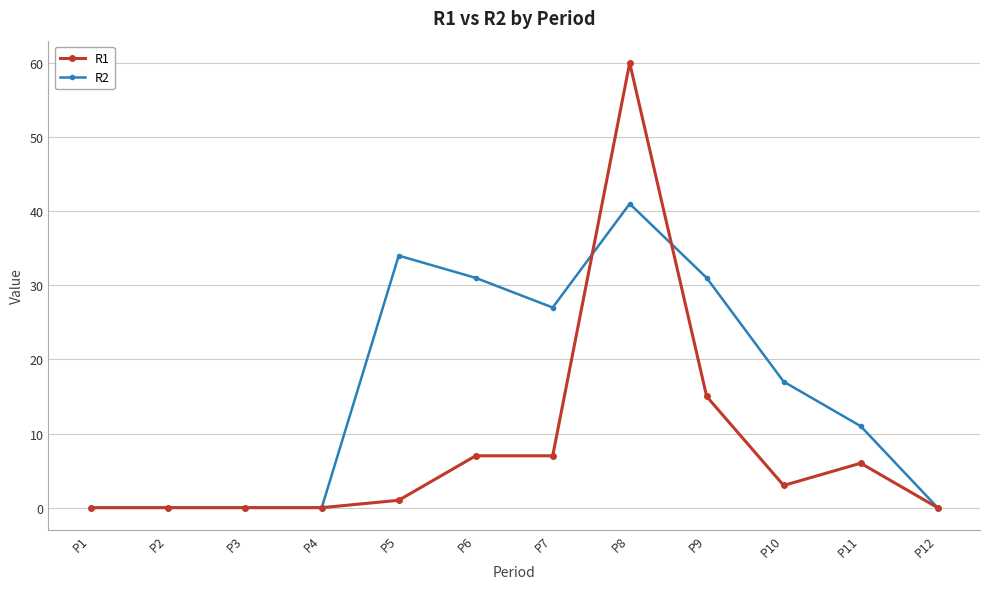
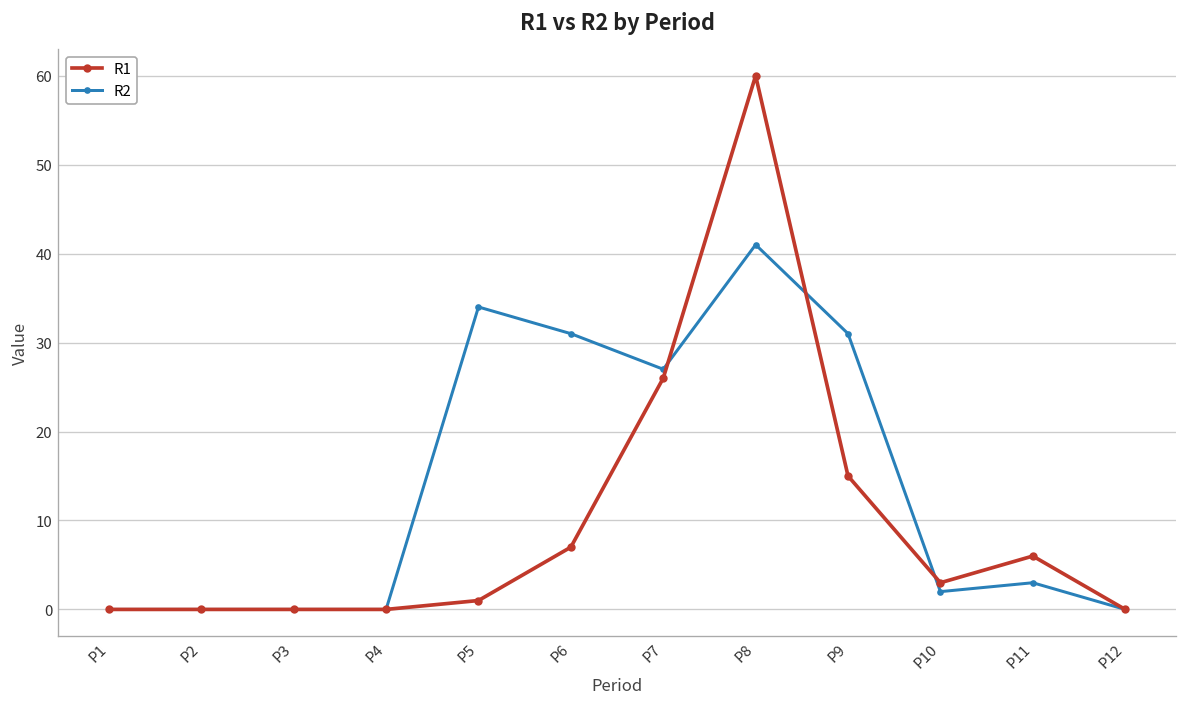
R1, P7: 7 -> 26
R2, P10: 17 -> 2
R2, P11: 11 -> 3
